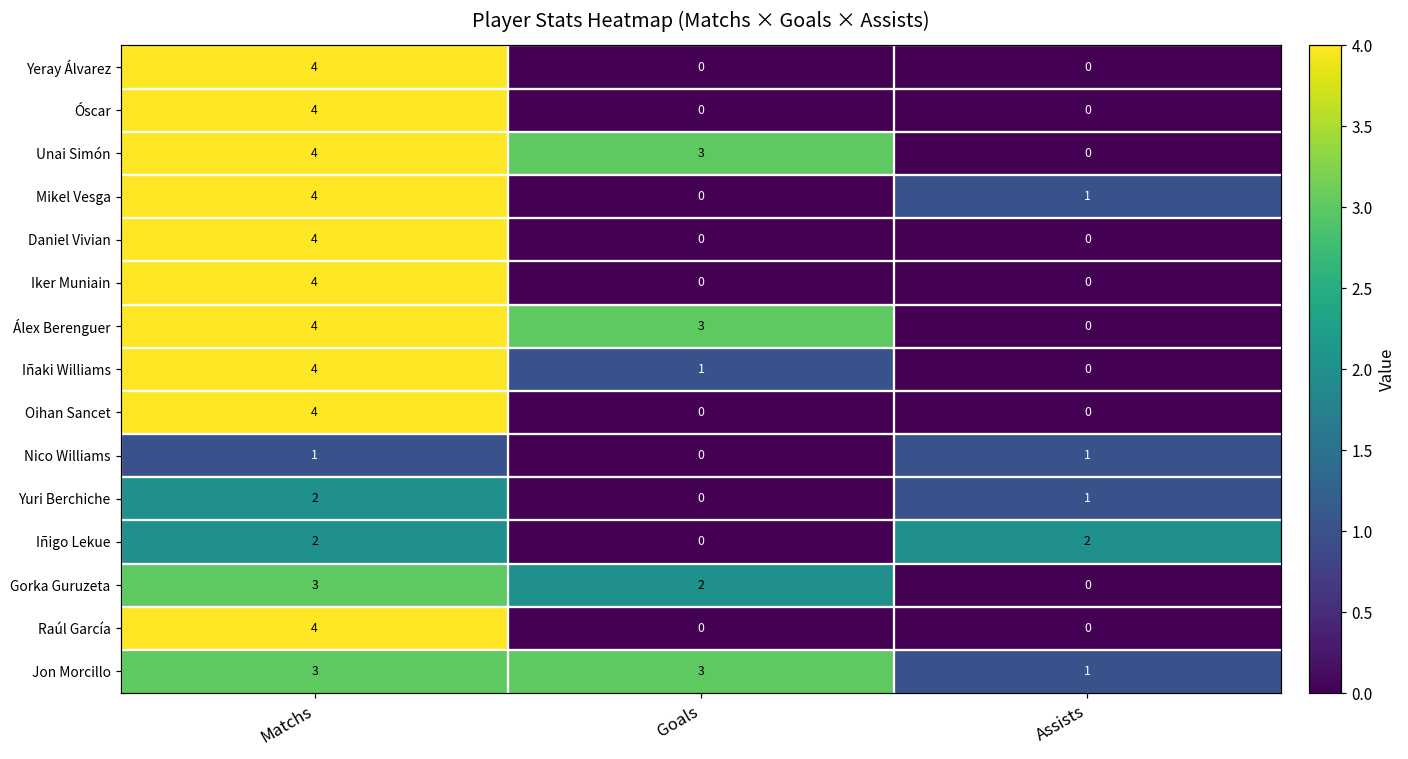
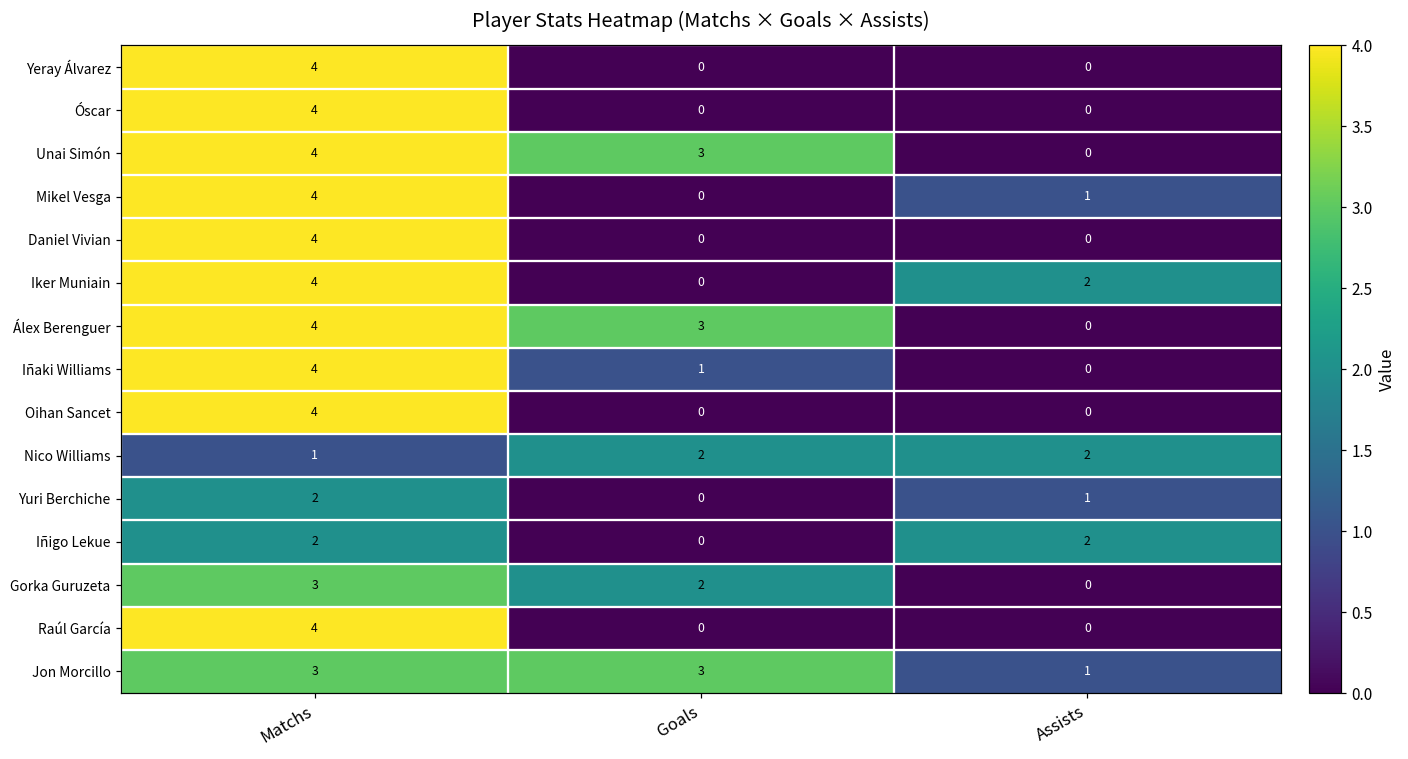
Iker Muniain, Assists: 0 -> 2
Nico Williams, Goals: 0 -> 2
Nico Williams, Assists: 1 -> 2
